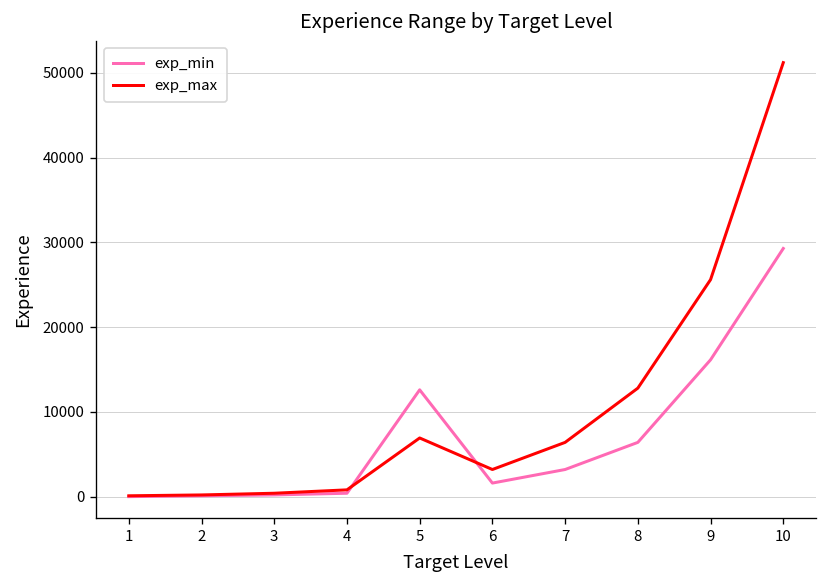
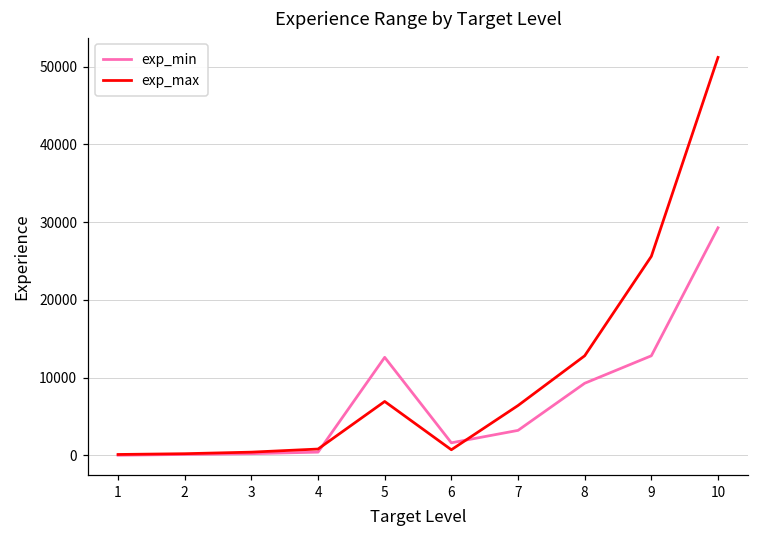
exp_max, 6: 3000 -> 1000
exp_min, 8: 6000 -> 9000
exp_min, 9: 16000 -> 13000
